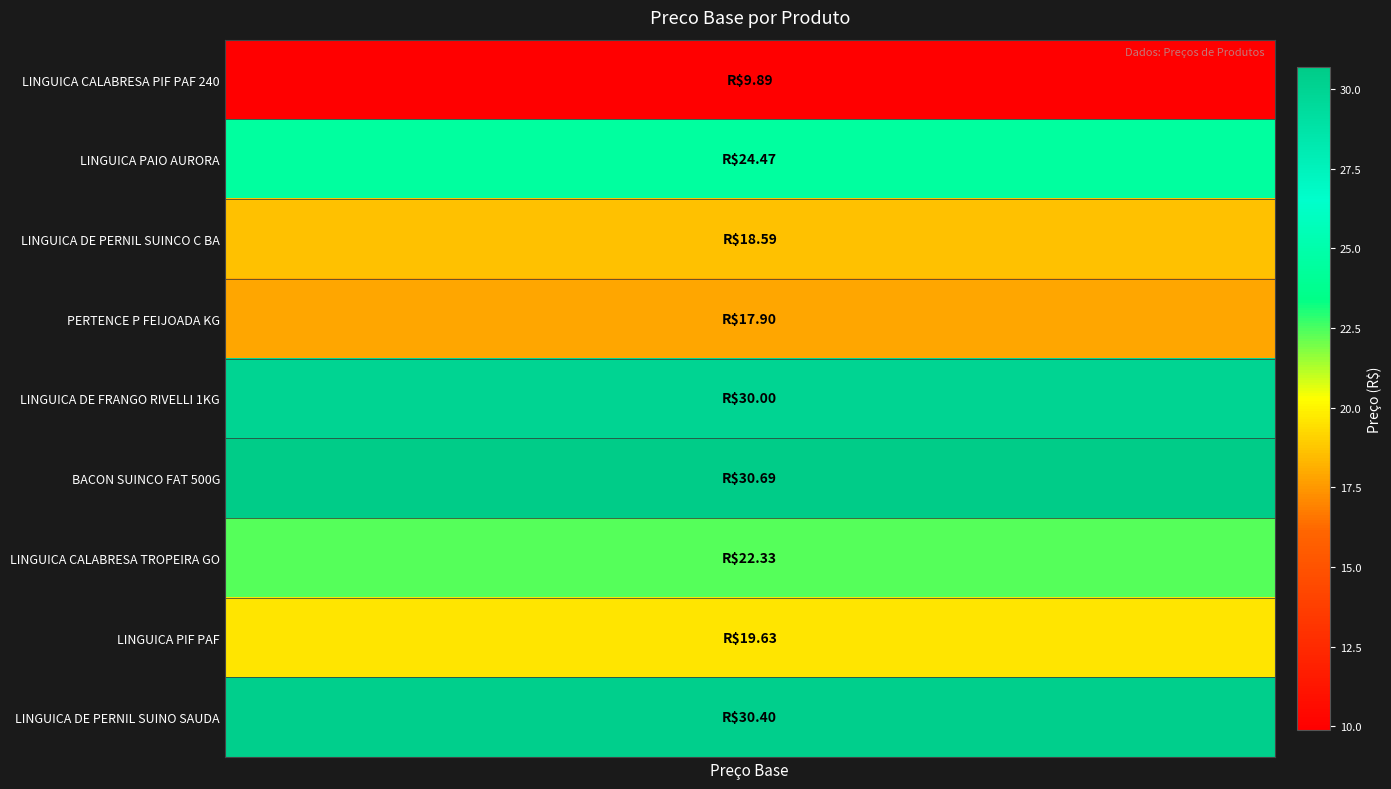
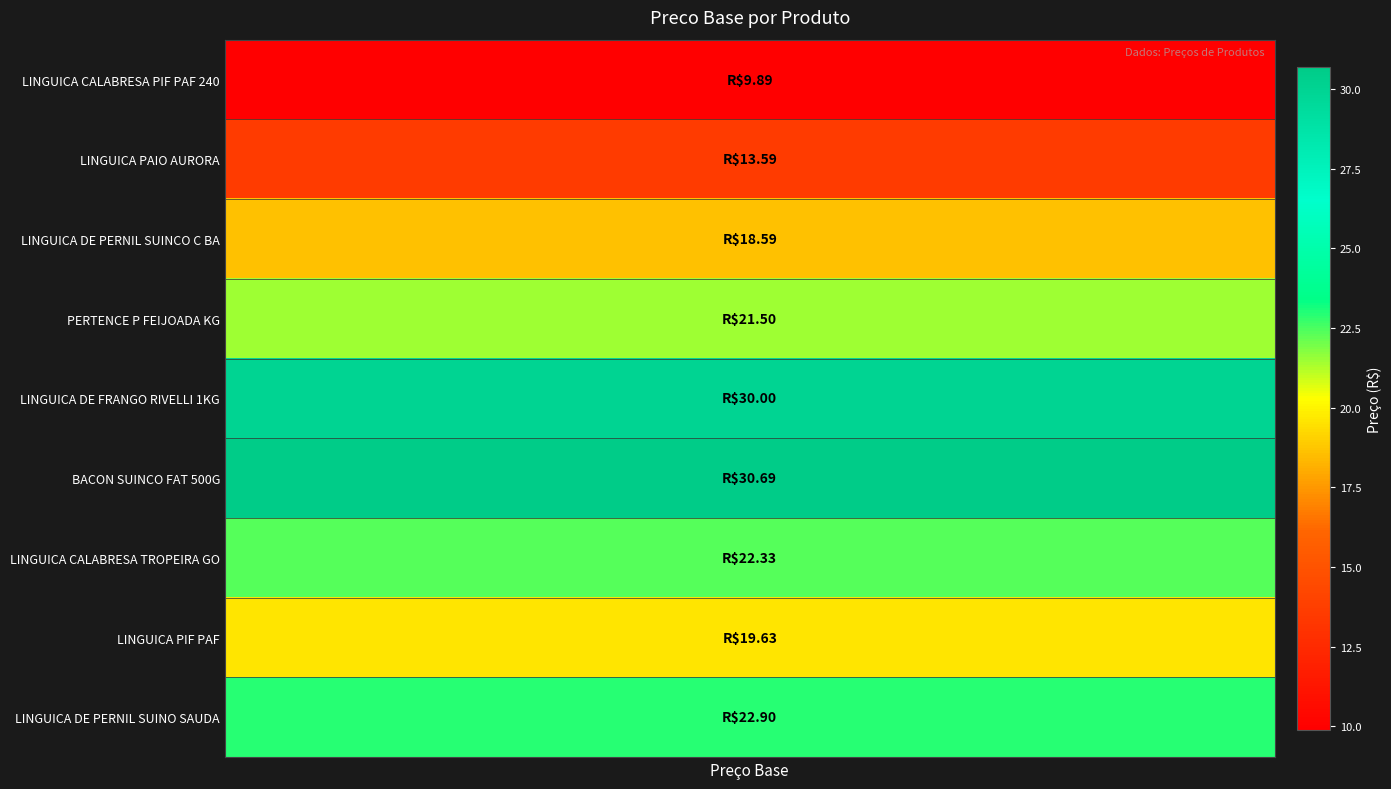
LINGUICA PAIO AURORA, Preço Base: $24.47 -> $13.59
PERTENCE P FEIJOADA KG, Preço Base: $17.90 -> $21.50
LINGUICA DE PERNIL SUINO SAUDA, Preço Base: $30.40 -> $22.90
